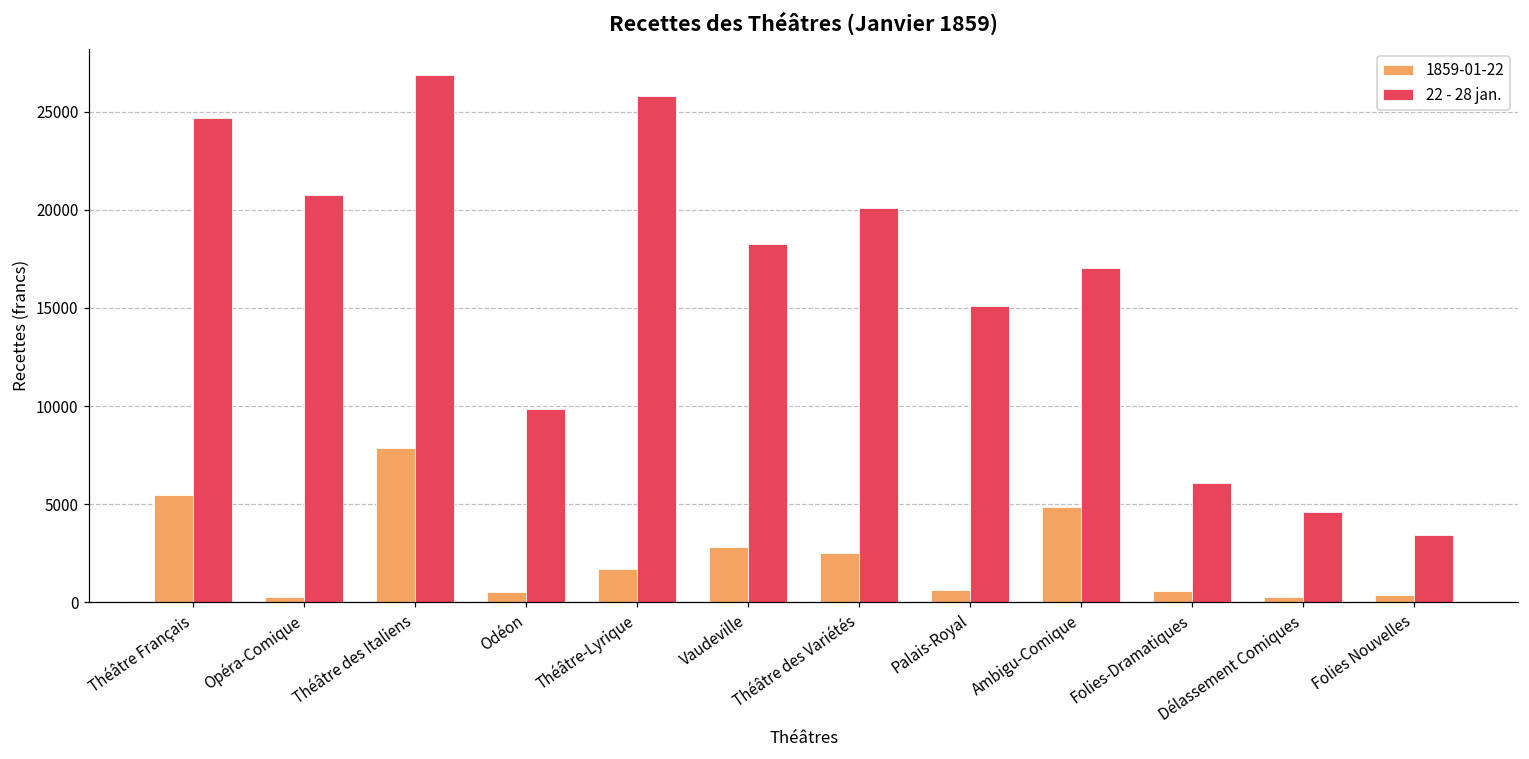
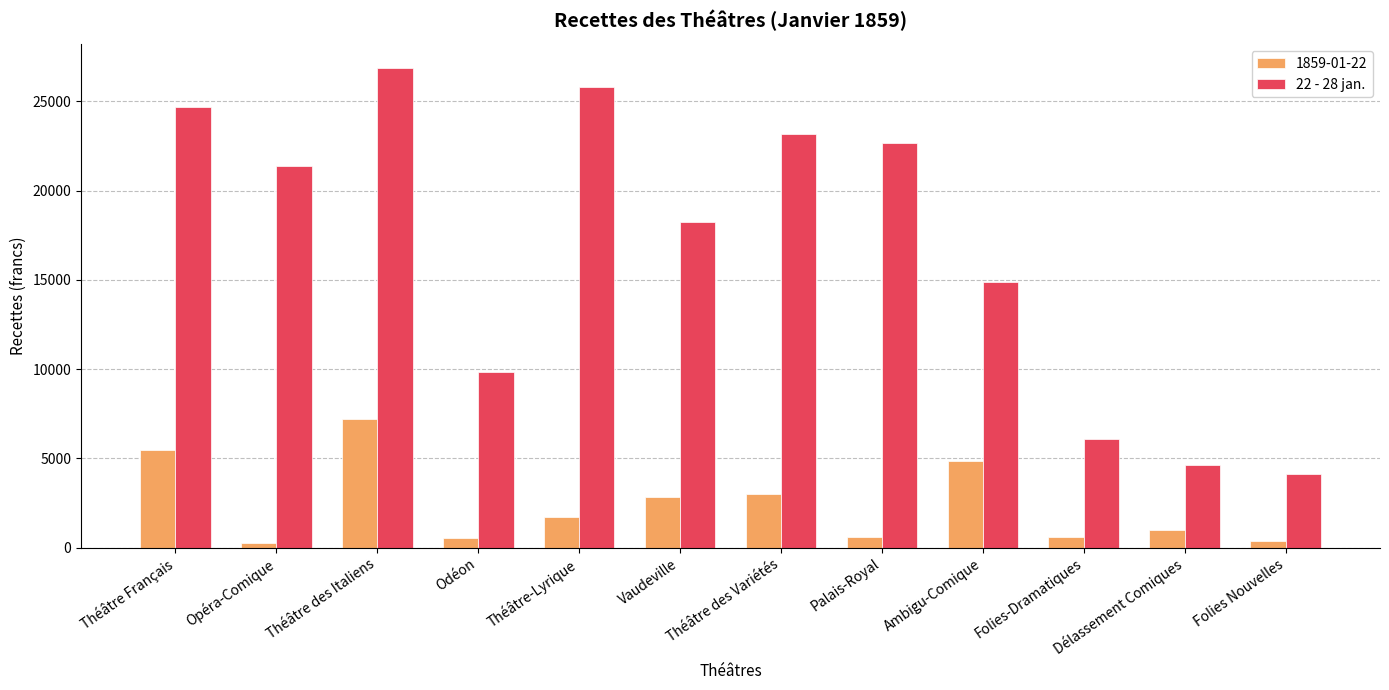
22 - 28 jan., Opéra-Comique: 20800 -> 21400
1859-01-22, Théâtre des Italiens: 7900 -> 7200
1859-01-22, Théâtre des Variétés: 2500 -> 3000
22 - 28 jan., Théâtre des Variétés: 20100 -> 23200
22 - 28 jan., Palais-Royal: 15100 -> 22700
22 - 28 jan., Ambigu-Comique: 17100 -> 14900
1859-01-22, Délassement Comiques: 300 -> 1000
22 - 28 jan., Folies Nouvelles: 3400 -> 4100
